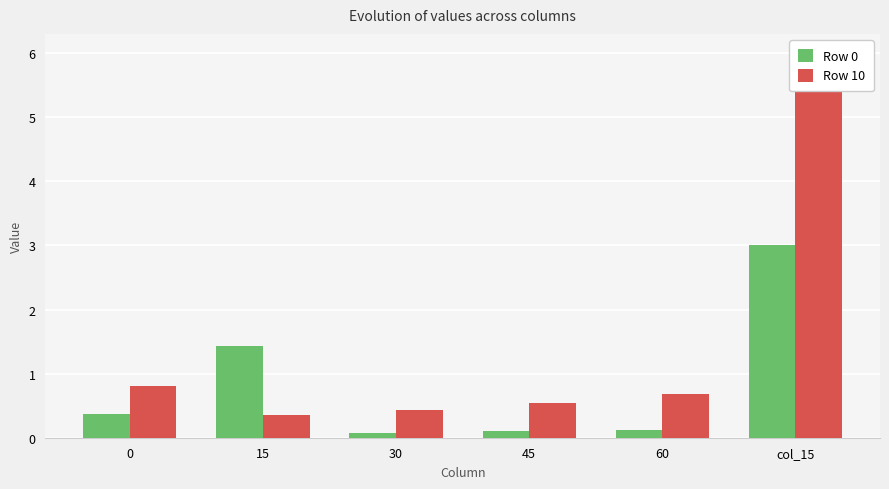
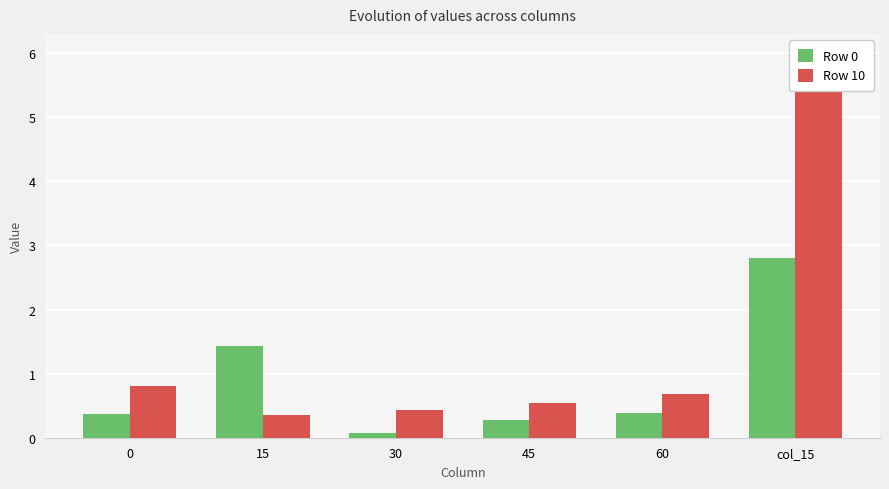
Row 0, 45: 0.1 -> 0.3
Row 0, 60: 0.1 -> 0.4
Row 0, col_15: 3.0 -> 2.8
